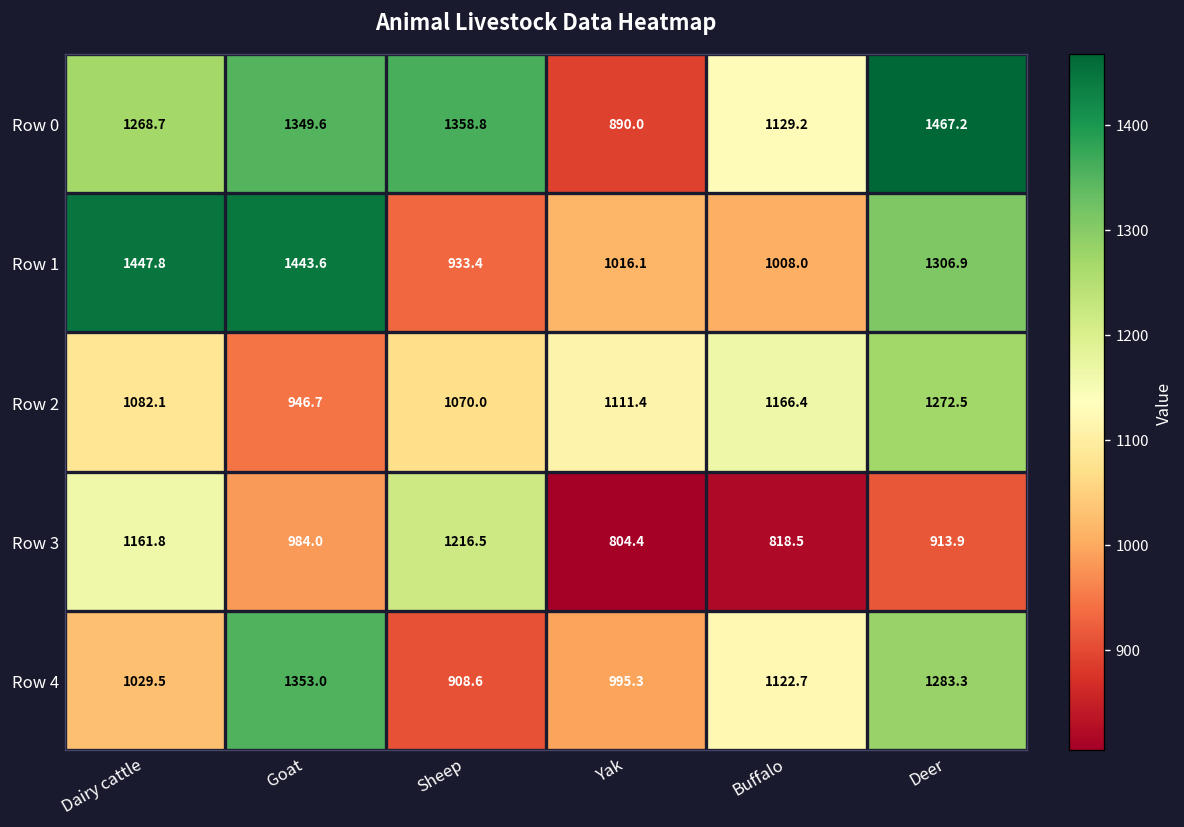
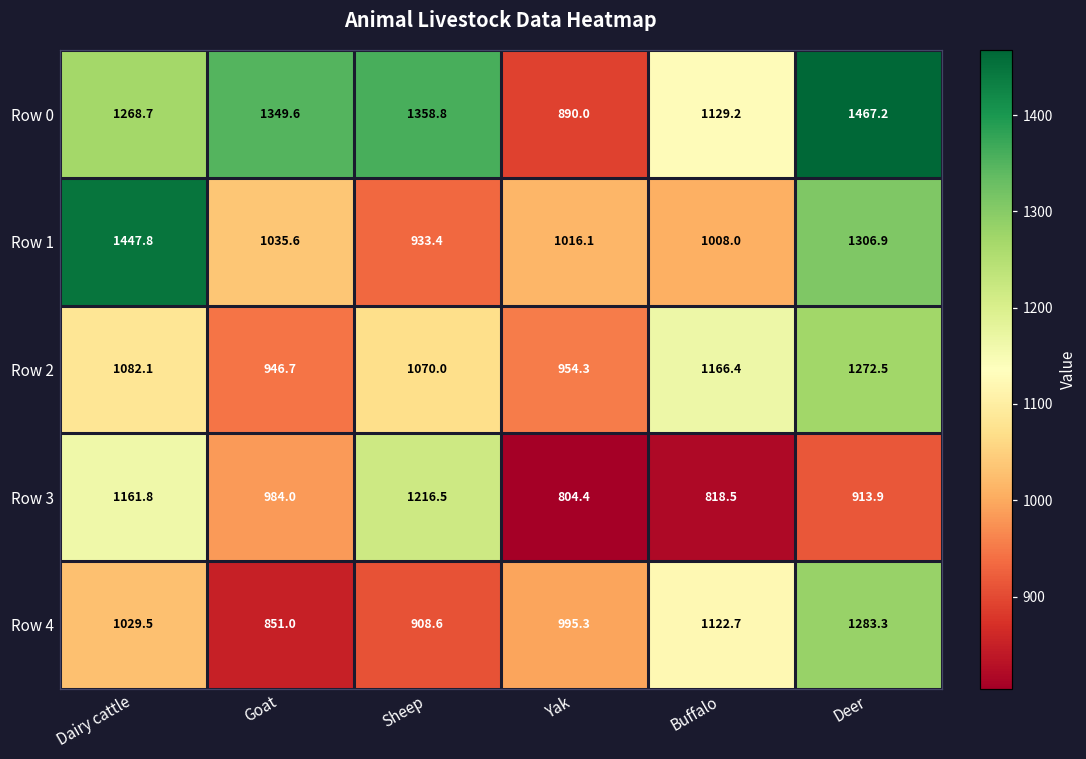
Row 1, Goat: 1443.6 -> 1035.6
Row 2, Yak: 1111.4 -> 954.3
Row 4, Goat: 1353.0 -> 851.0
